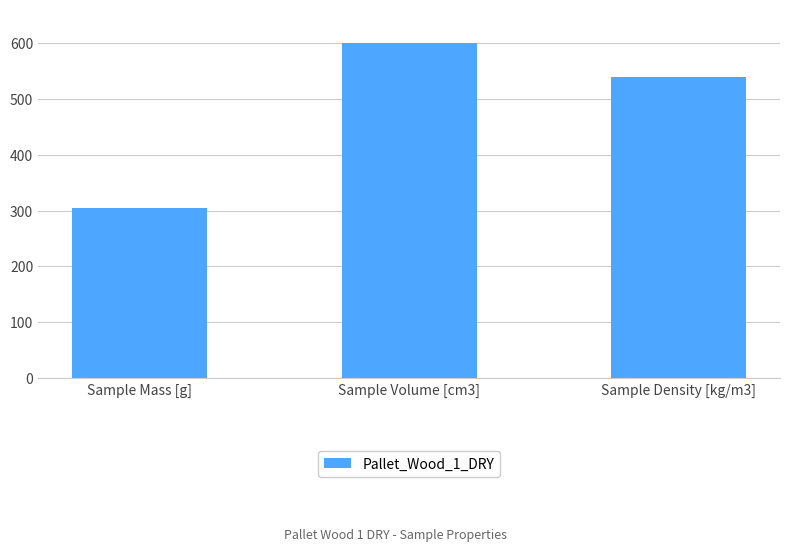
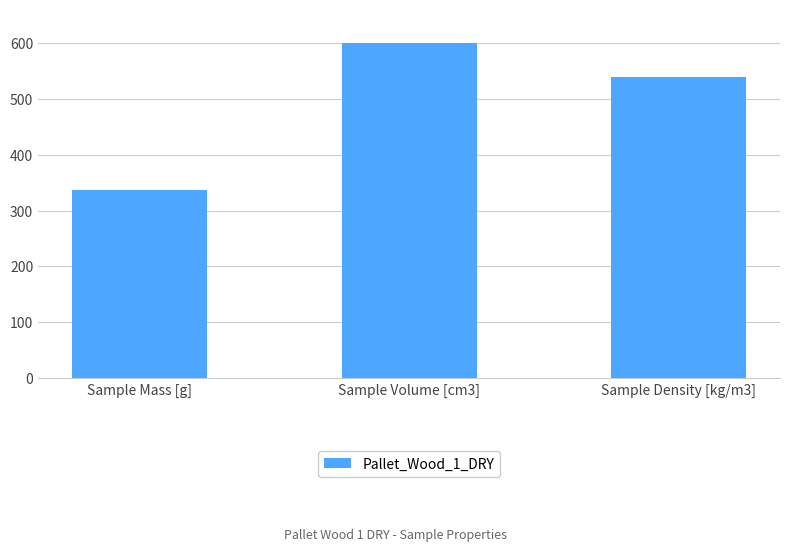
Sample Mass [g]: 300 -> 340
